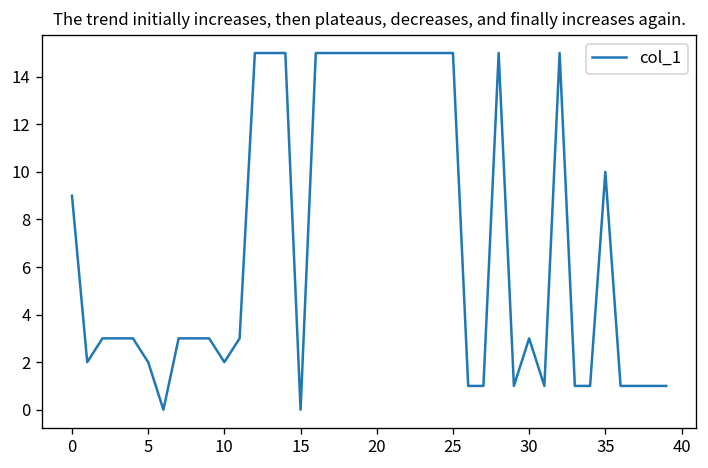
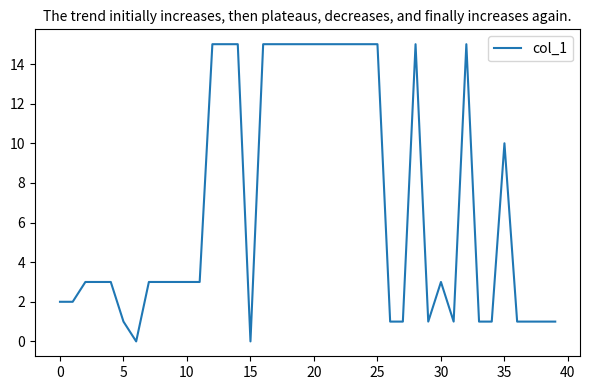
0: 9 -> 2
5: 2 -> 1
10: 2 -> 3
